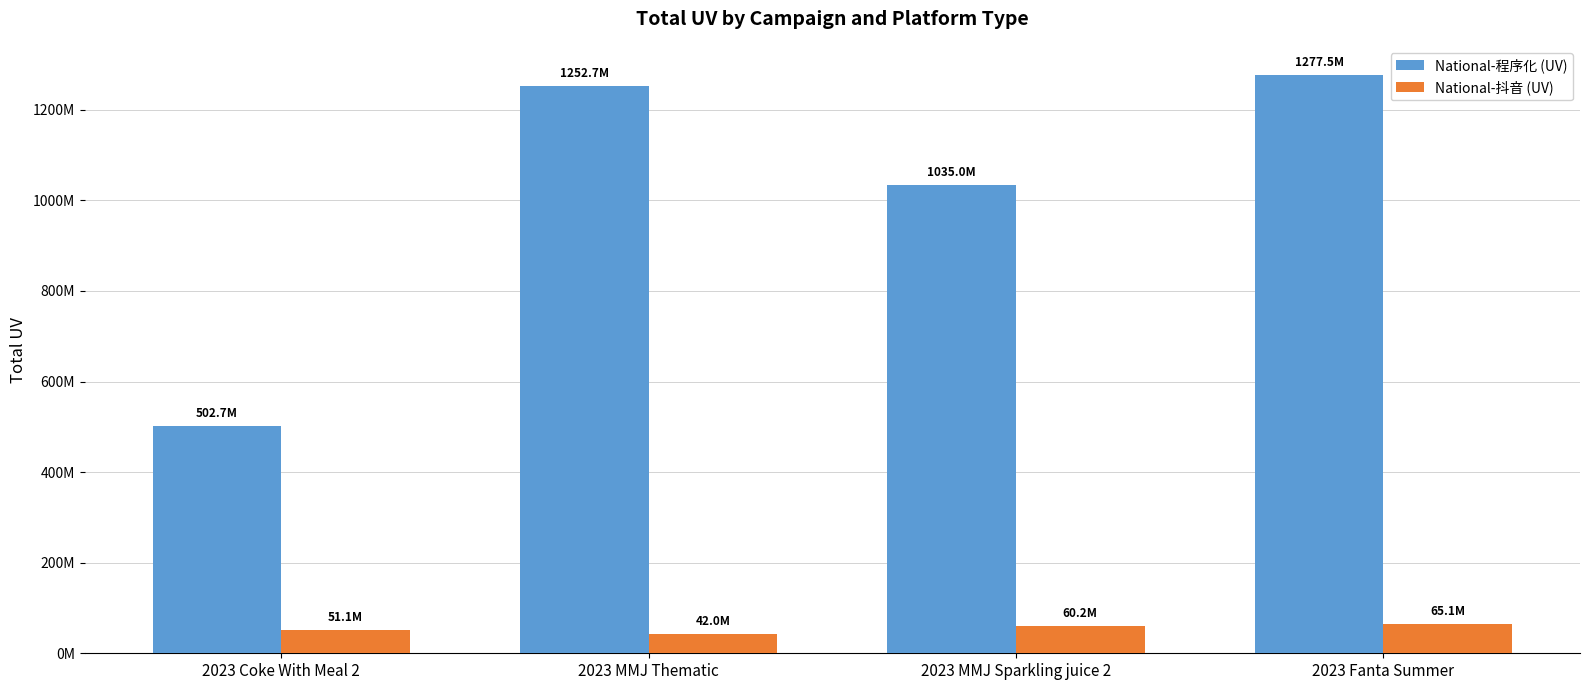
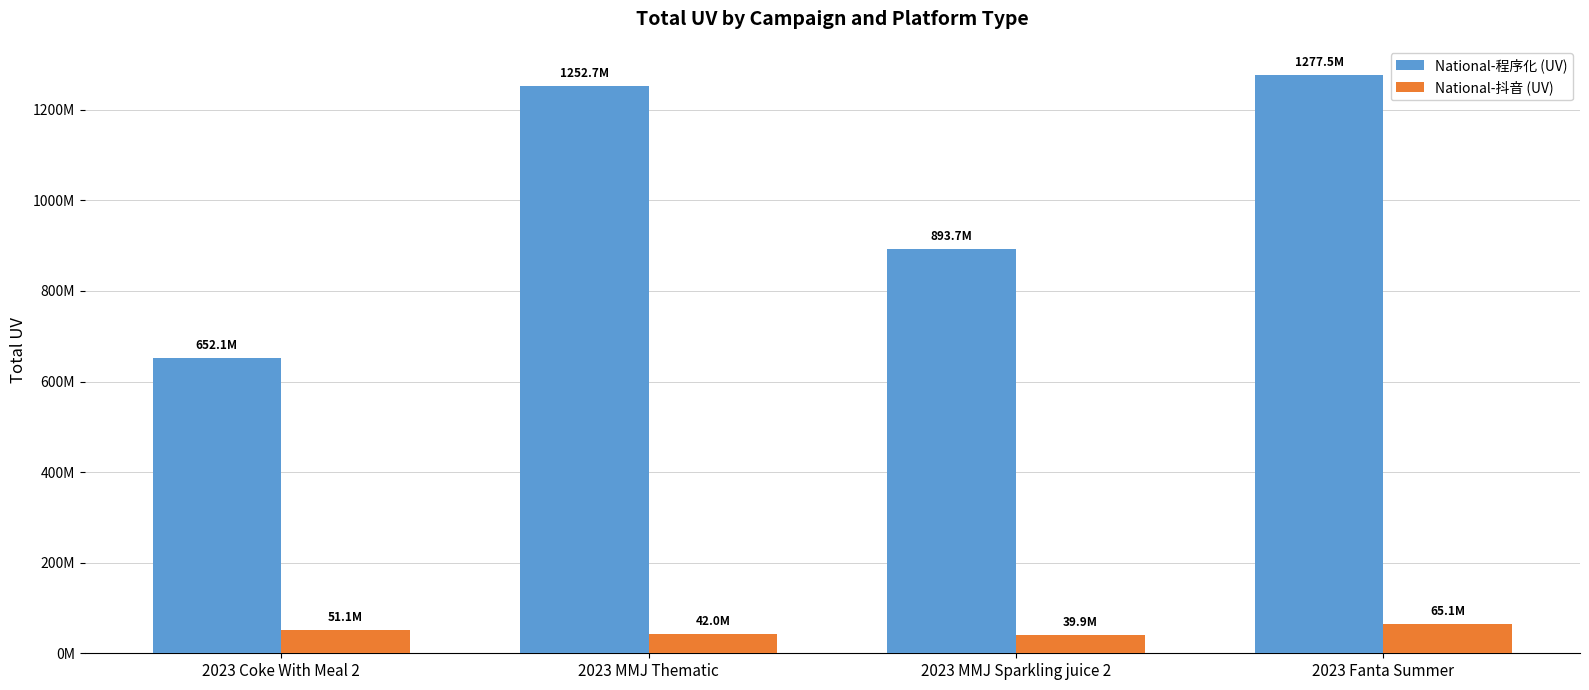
National-程序化 (UV), 2023 Coke With Meal 2: 502.7M -> 652.1M
National-程序化 (UV), 2023 MMJ Sparkling juice 2: 1035.0M -> 893.7M
National-抖音 (UV), 2023 MMJ Sparkling juice 2: 60.2M -> 39.9M
